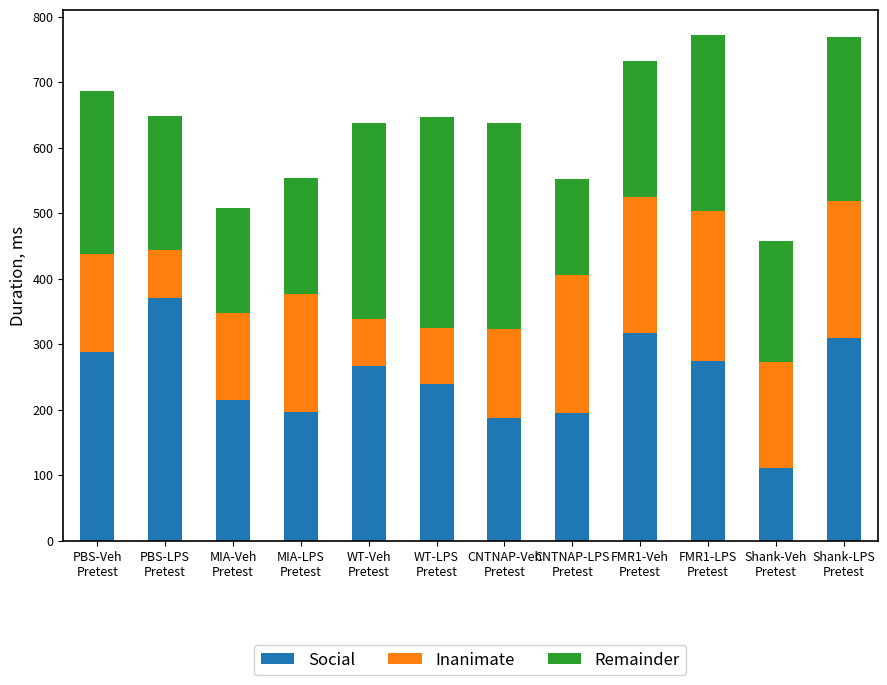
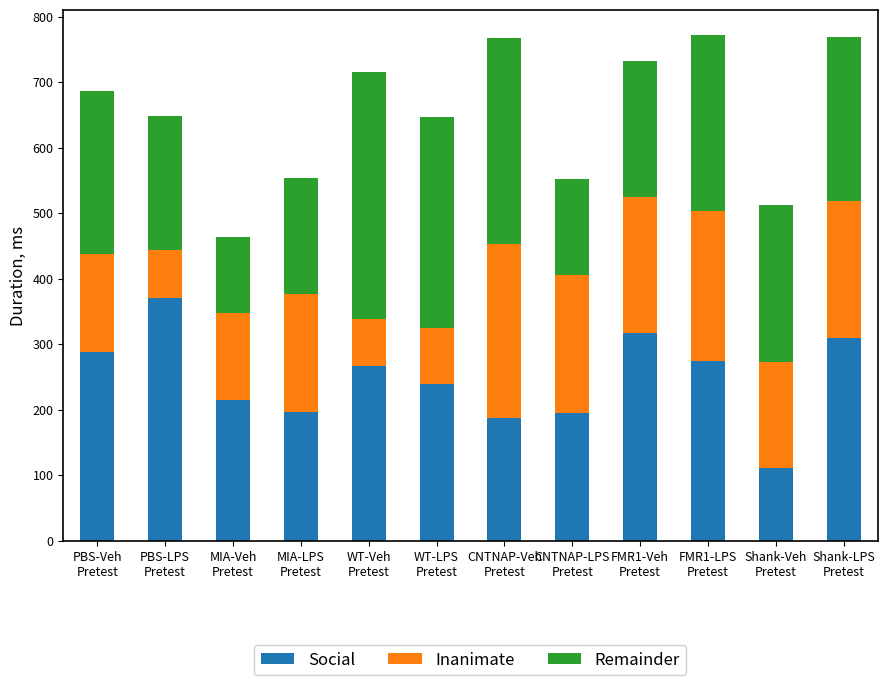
Remainder, MIA-Veh Pretest: 160 -> 120
Remainder, WT-Veh Pretest: 300 -> 380
Inanimate, CNTNAP-Veh Pretest: 140 -> 270
Remainder, Shank-Veh Pretest: 180 -> 240
